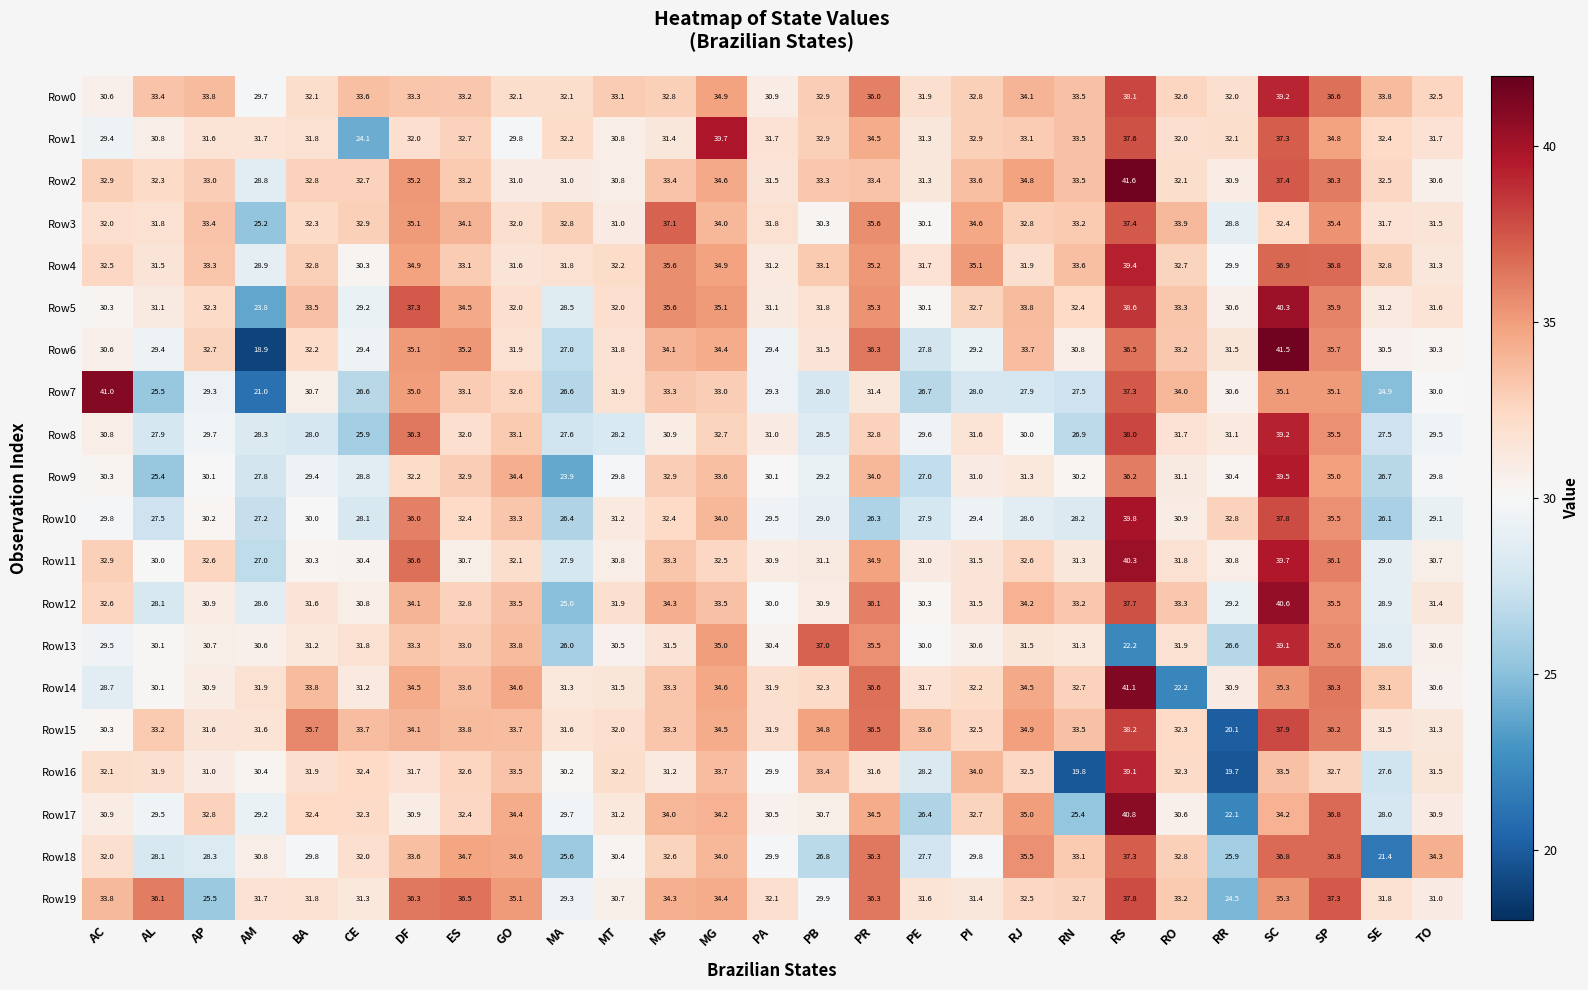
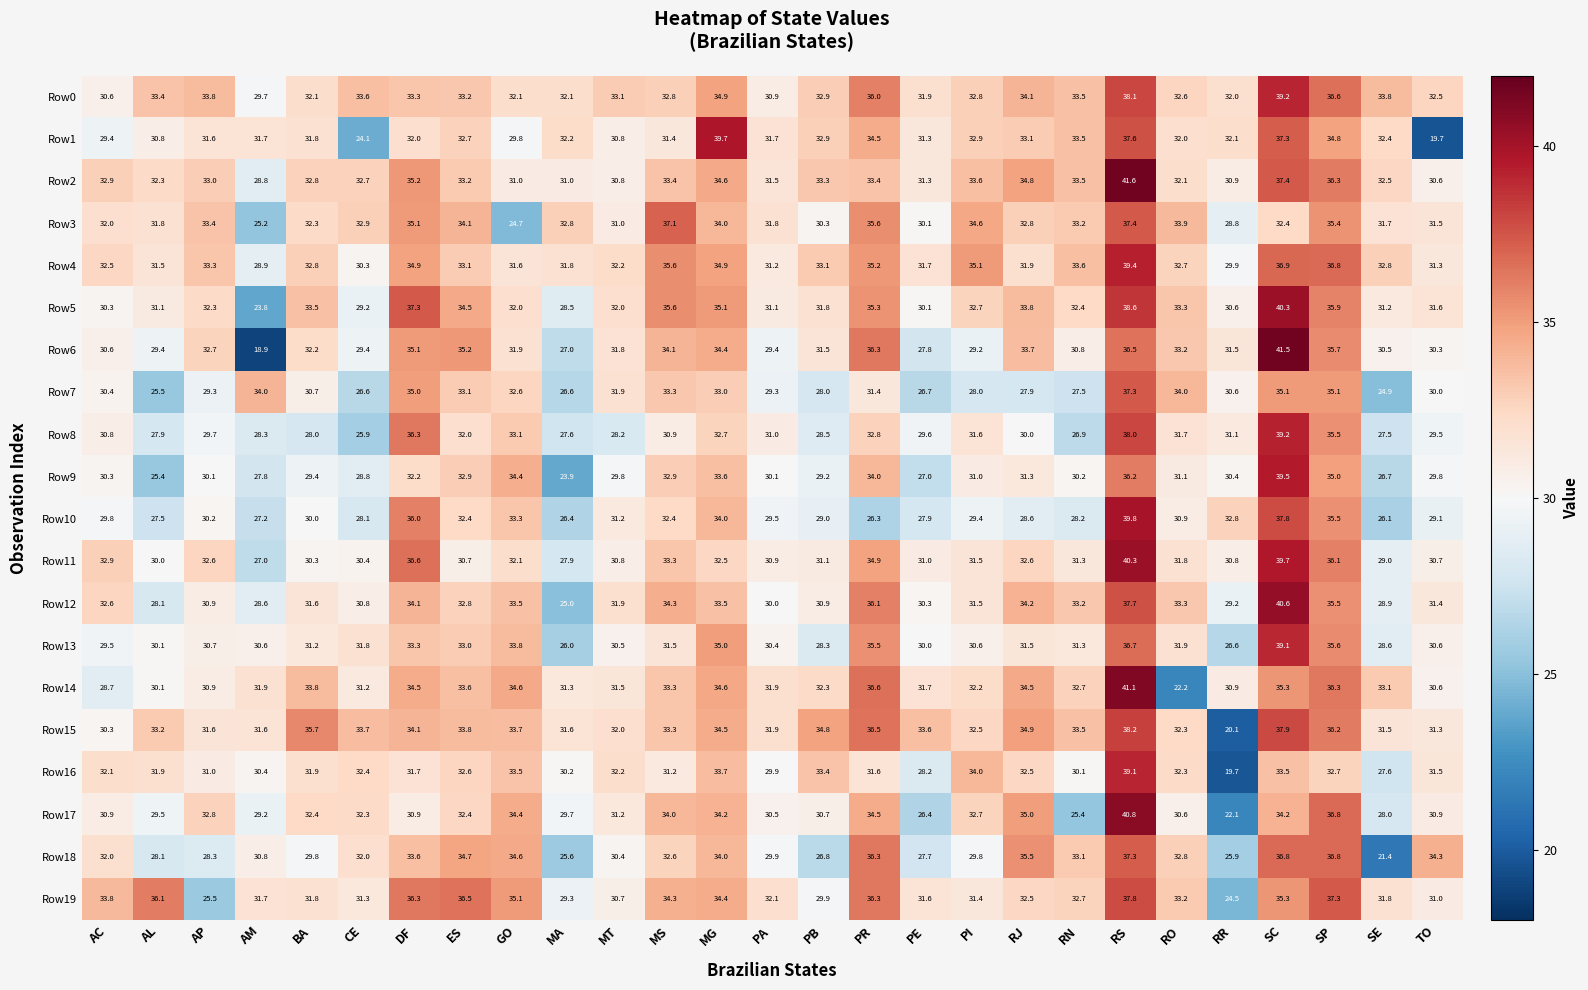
Row1, TO: 31.7 -> 19.7
Row3, GO: 32.0 -> 24.7
Row7, AC: 41.0 -> 30.4
Row7, AM: 21.0 -> 34.0
Row13, PB: 37.0 -> 28.3
Row13, RS: 22.2 -> 36.7
Row16, RN: 19.8 -> 30.1
